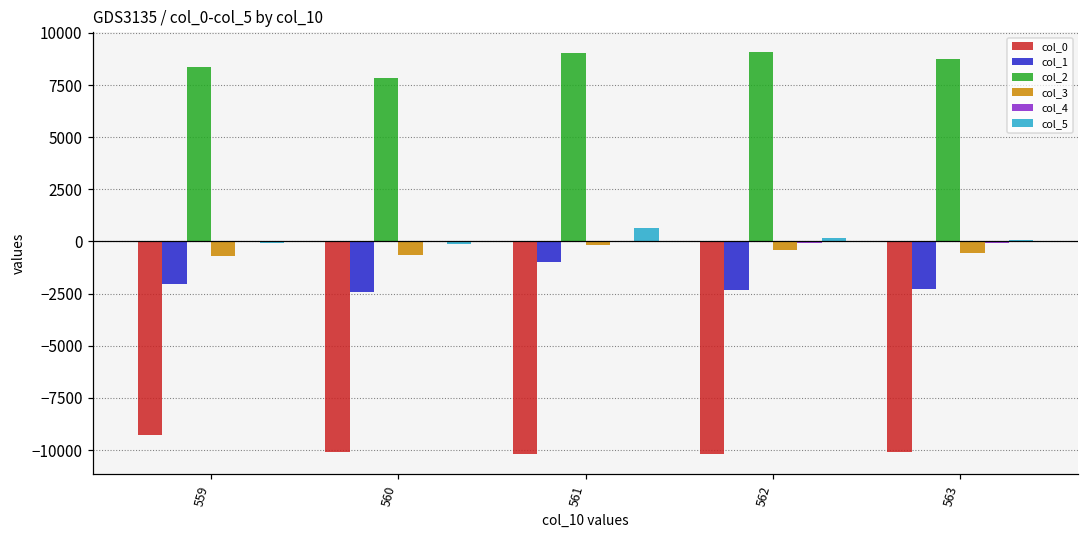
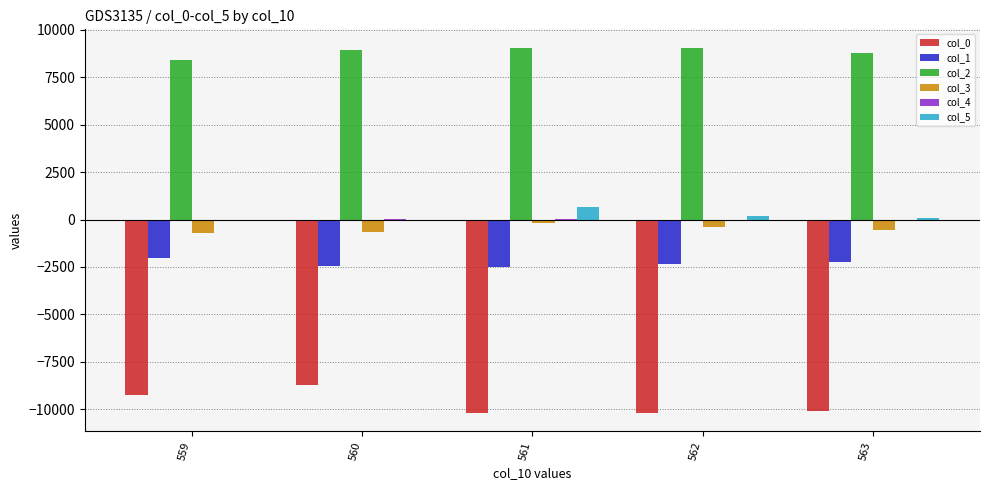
col_0, 560: -10100 -> -8700
col_2, 560: 7900 -> 9000
col_1, 561: -1000 -> -2500
